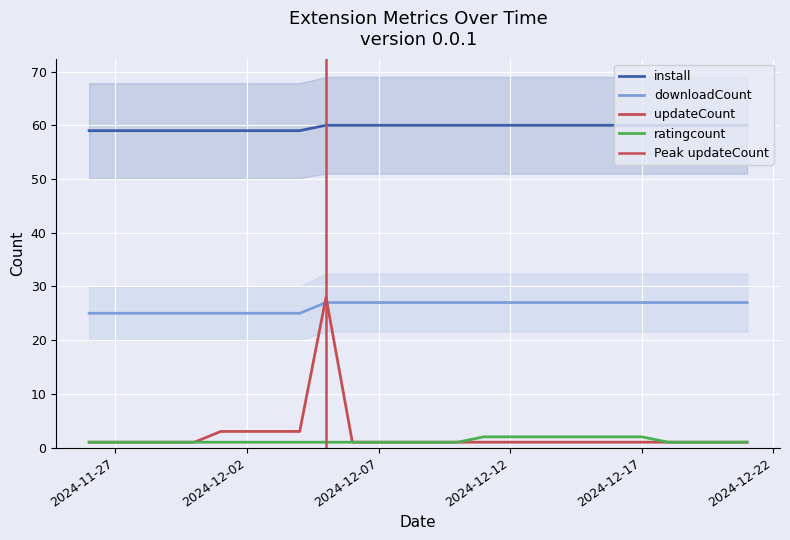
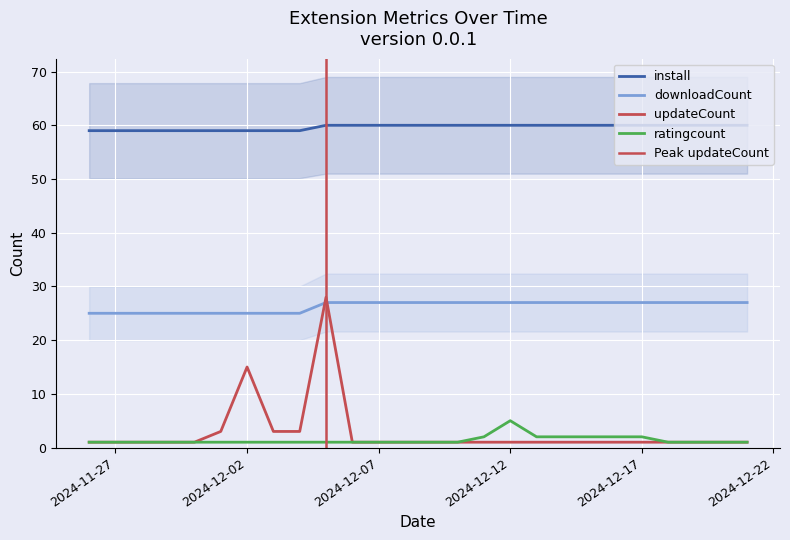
updateCount, 2024-12-02: 3 -> 15
ratingcount, 2024-12-12: 2 -> 5
